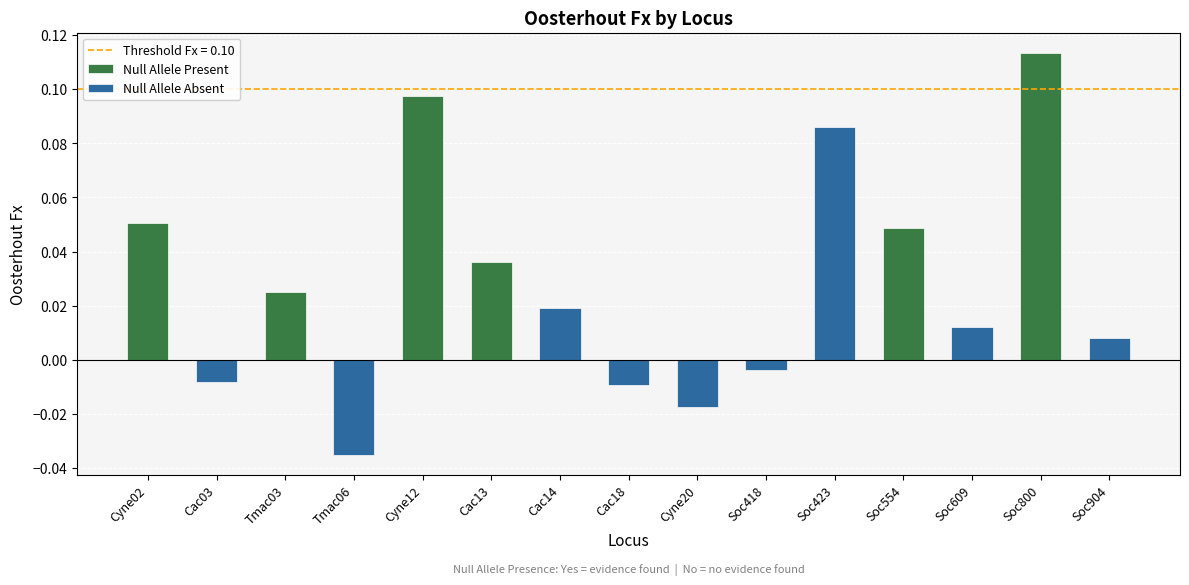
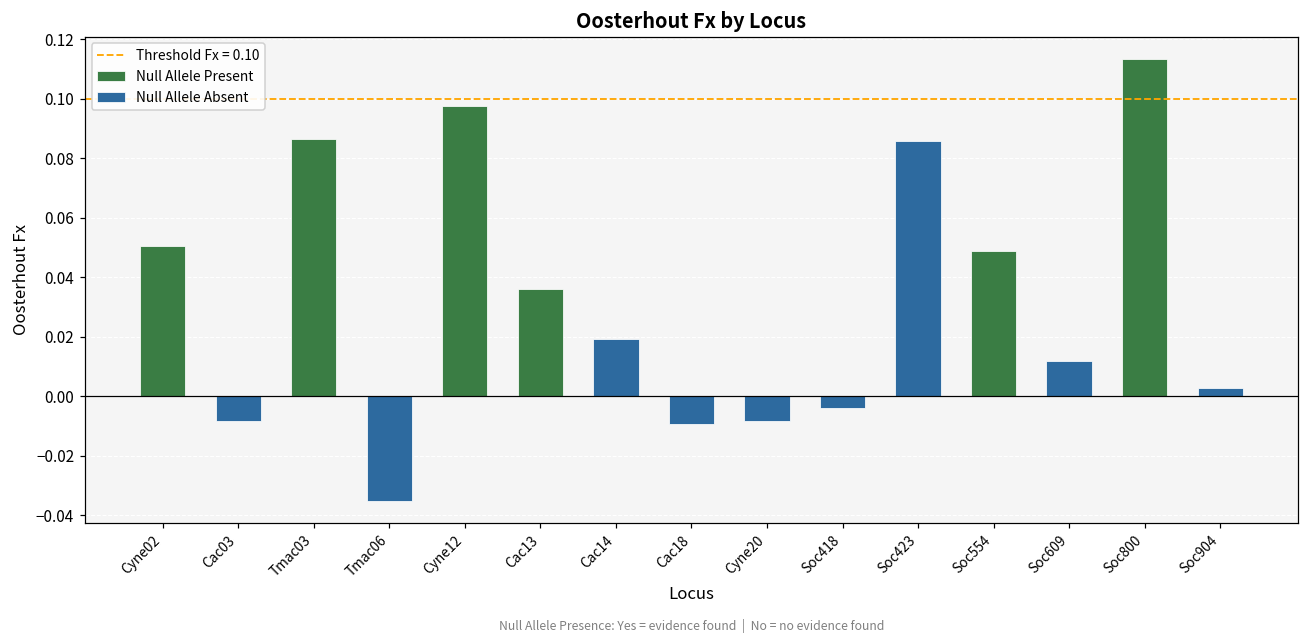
Tmac03: 0.025 -> 0.087
Cyne20: -0.018 -> -0.008
Soc904: 0.008 -> 0.003
